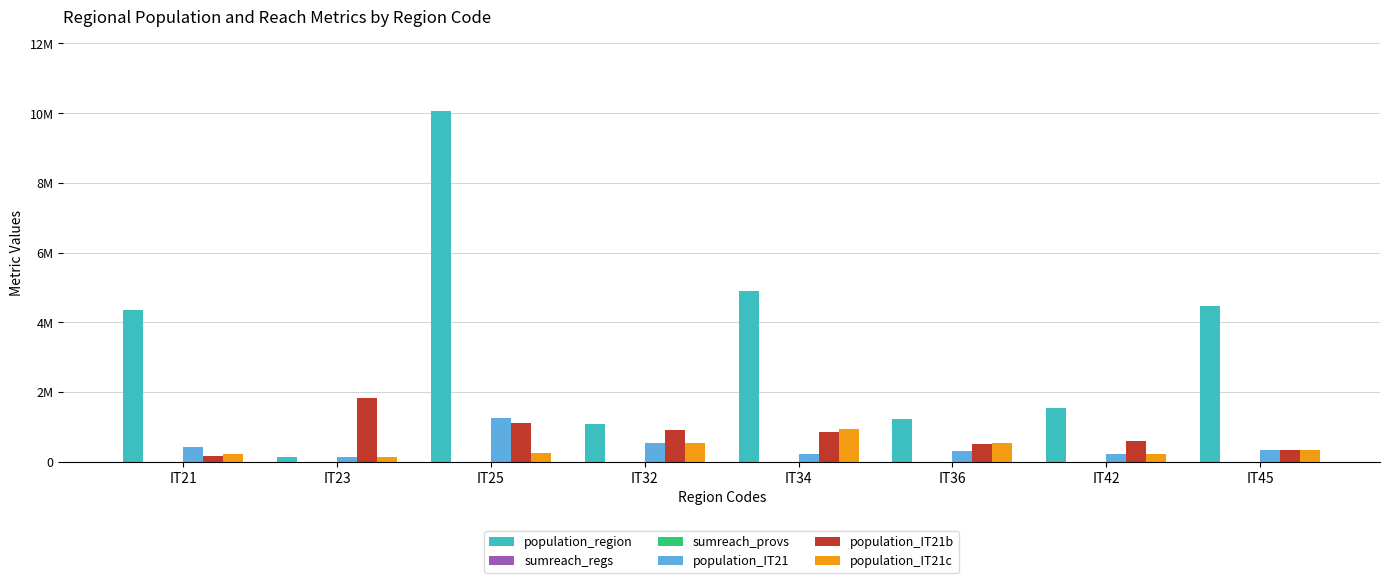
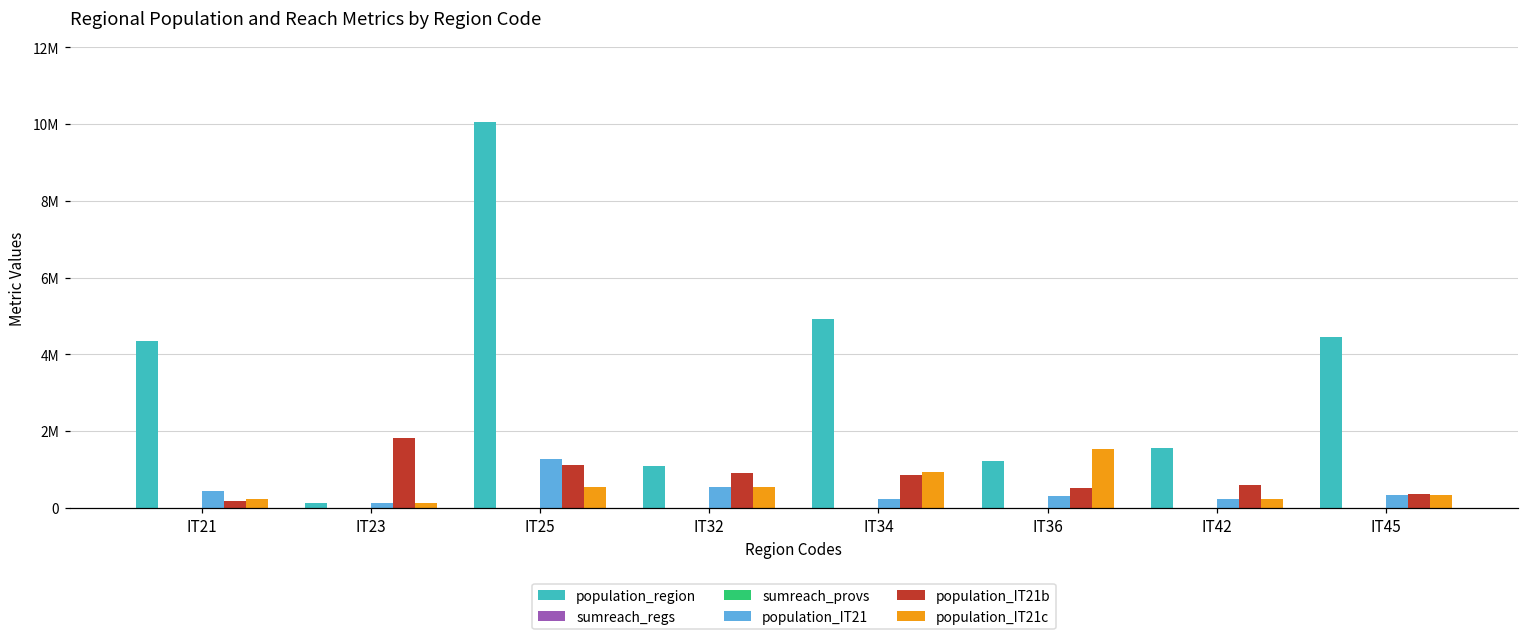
population_IT21c, IT25: 200000 -> 500000
population_IT21c, IT36: 500000 -> 1500000
